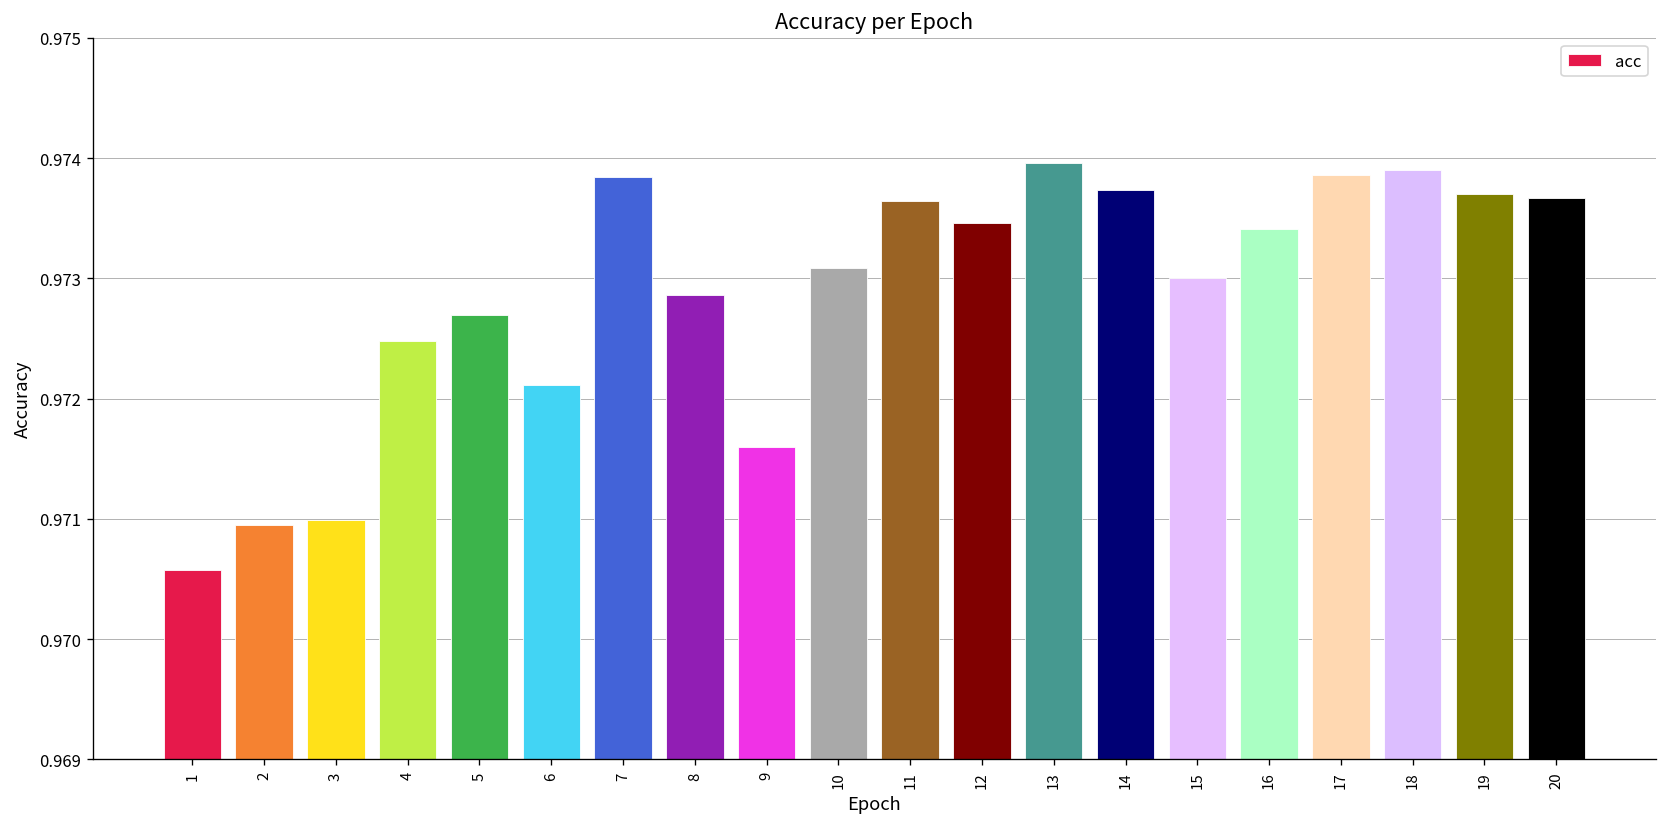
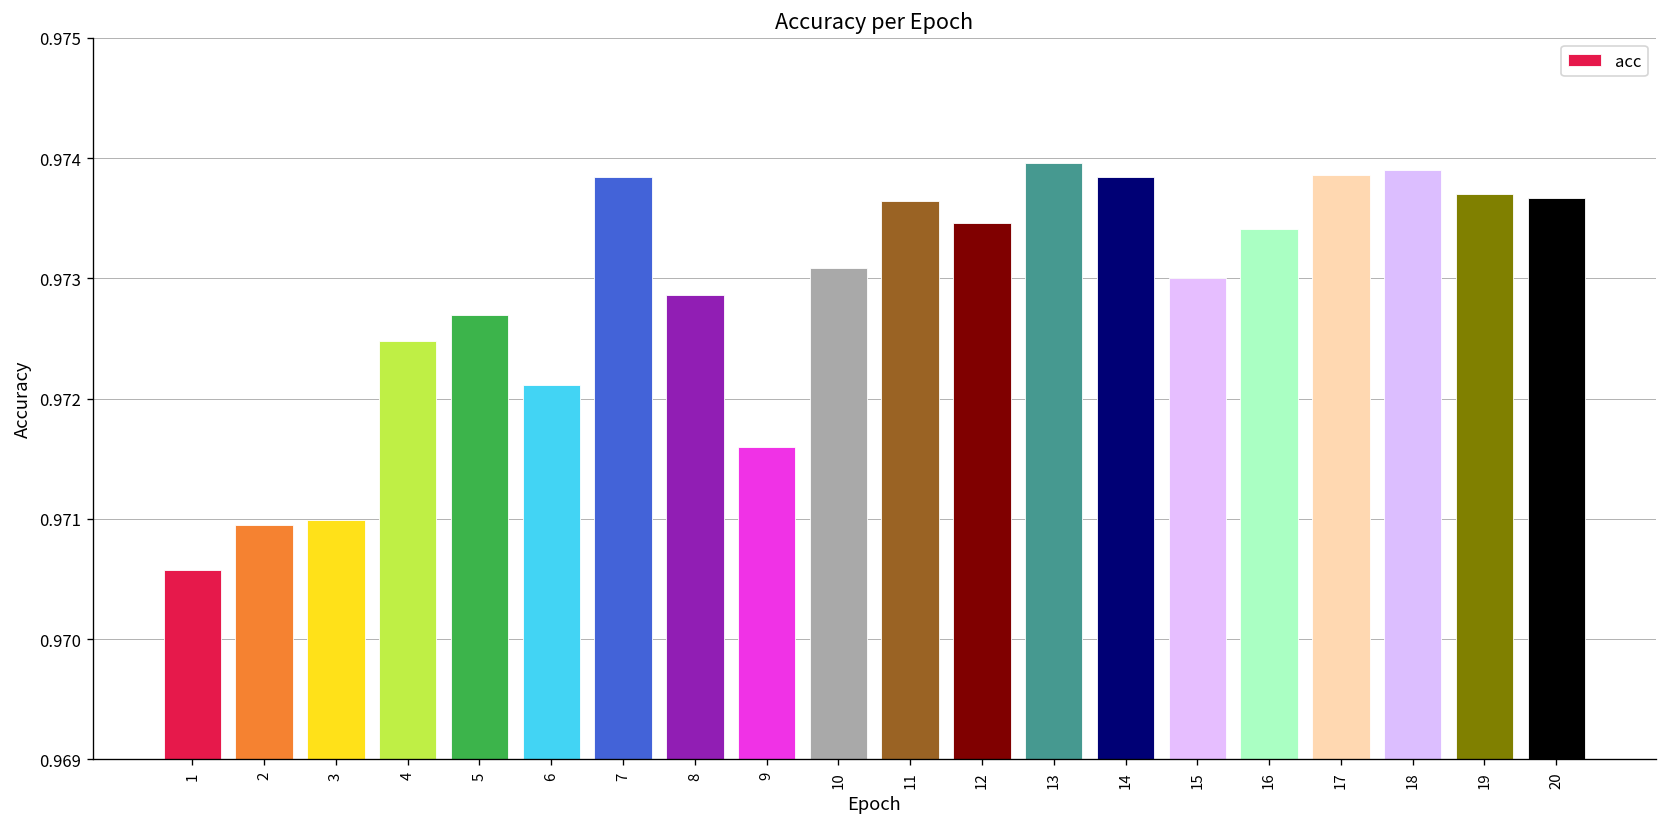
14: 0.97373 -> 0.97384
